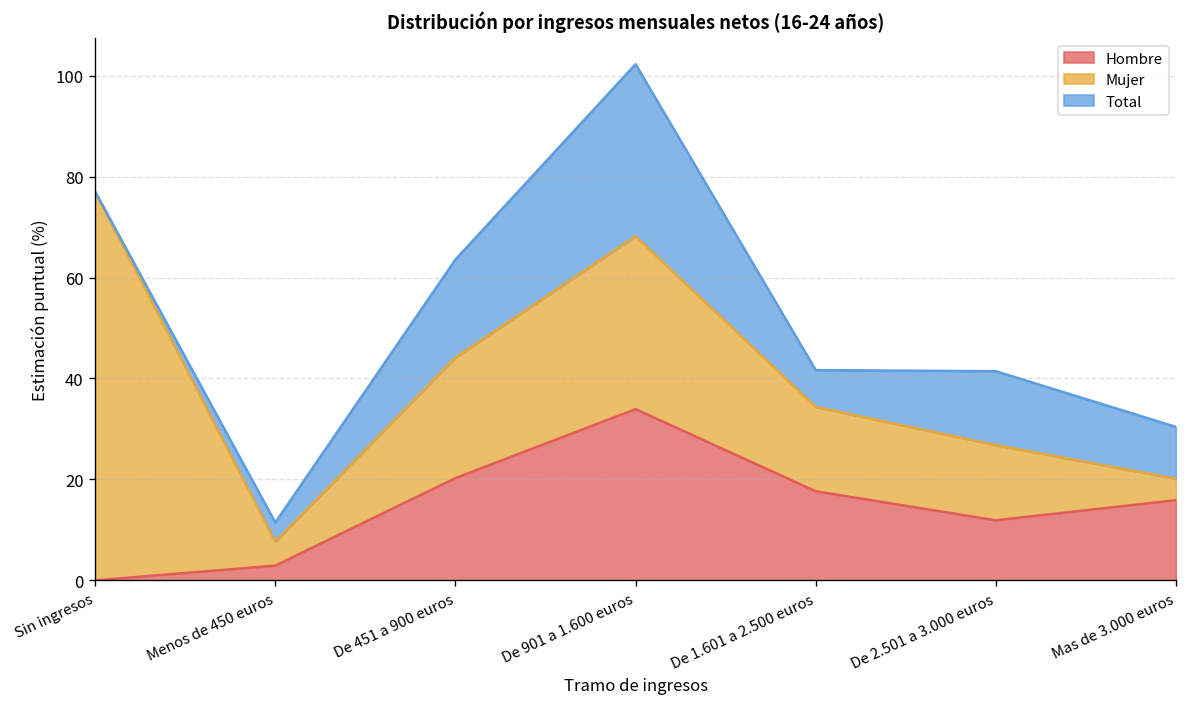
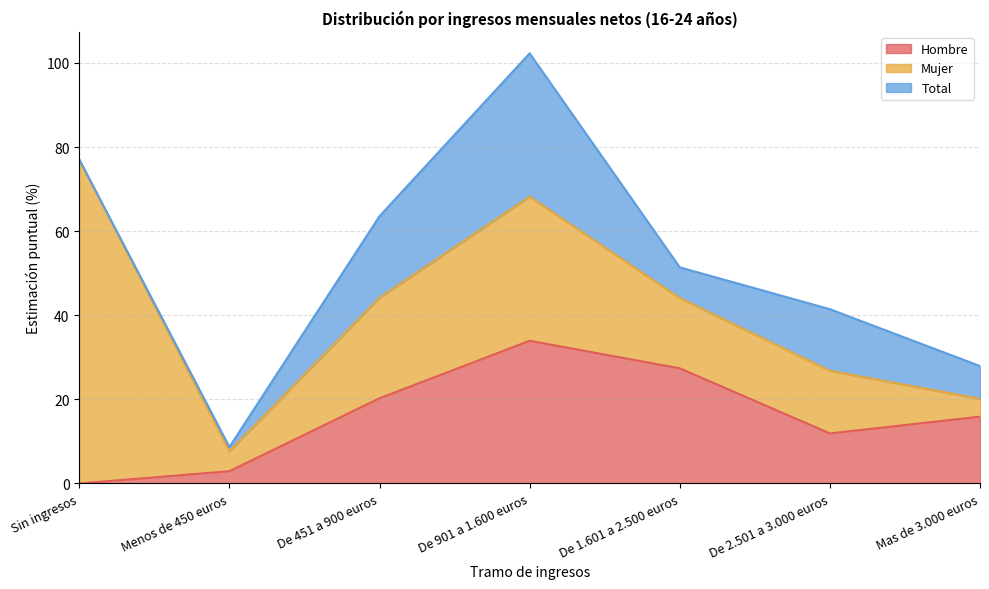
Total, Menos de 450 euros: 4 -> 1
Hombre, De 1.601 a 2.500 euros: 18 -> 27
Total, Mas de 3.000 euros: 10 -> 8
